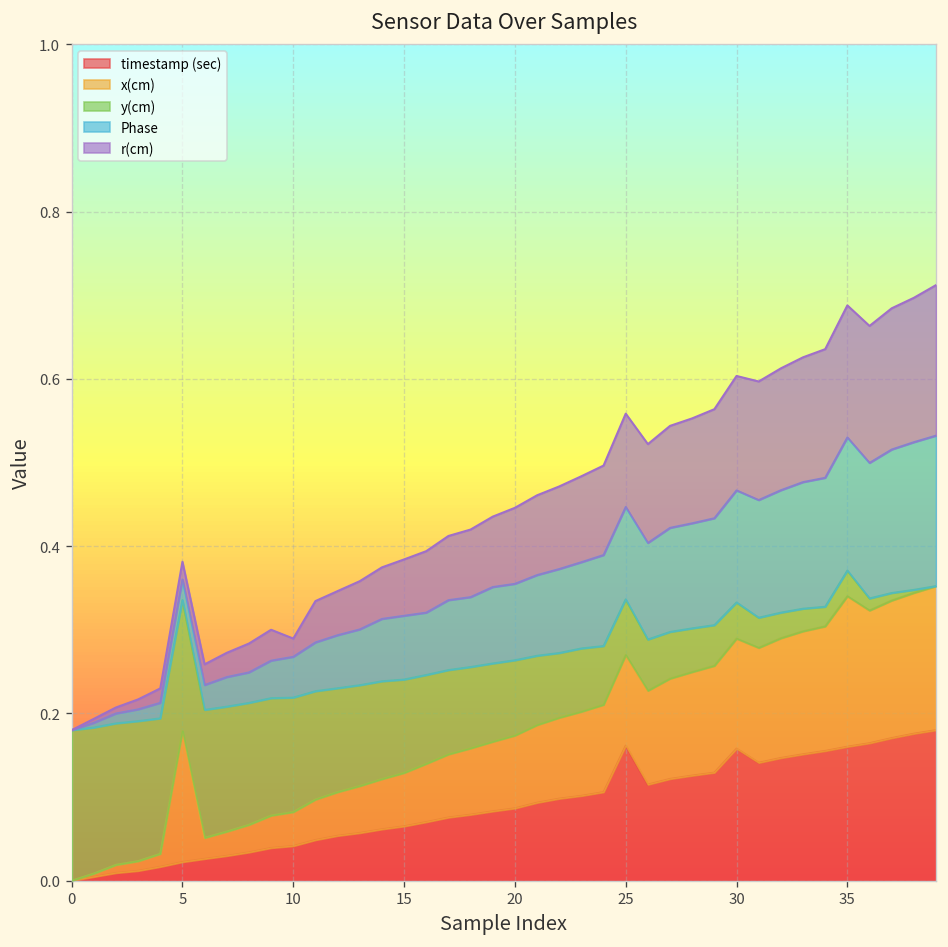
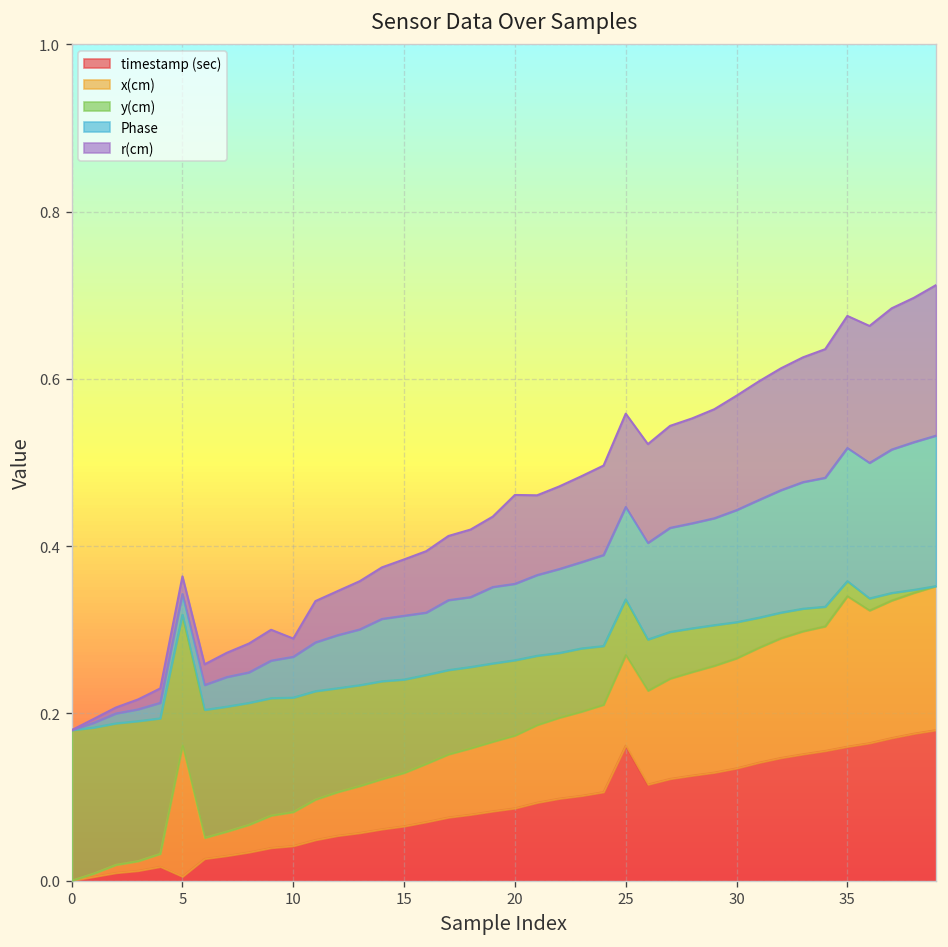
timestamp (sec), 5: 0.02 -> 0.00
r(cm), 20: 0.09 -> 0.11
timestamp (sec), 30: 0.16 -> 0.13
y(cm), 35: 0.03 -> 0.02
